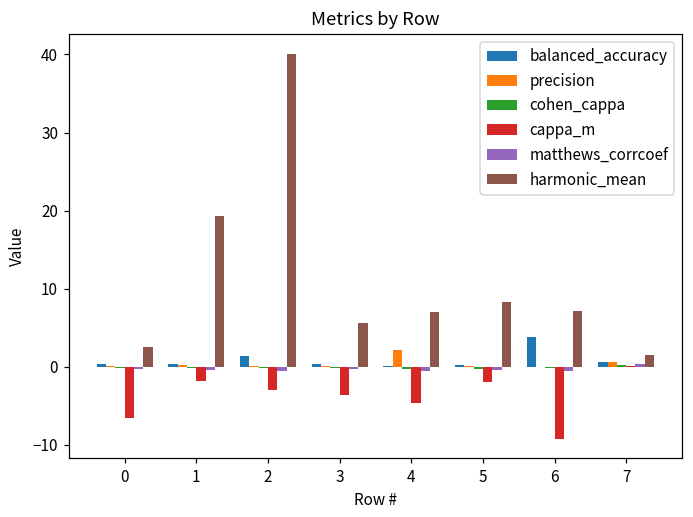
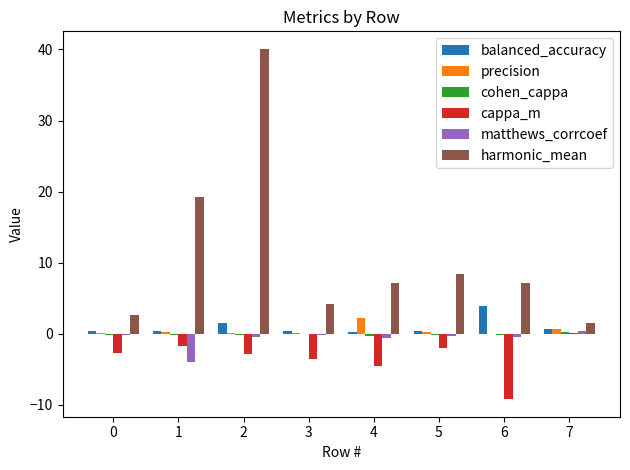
cappa_m, 0: -7 -> -3
matthews_corrcoef, 1: 0 -> -4
harmonic_mean, 3: 6 -> 4
